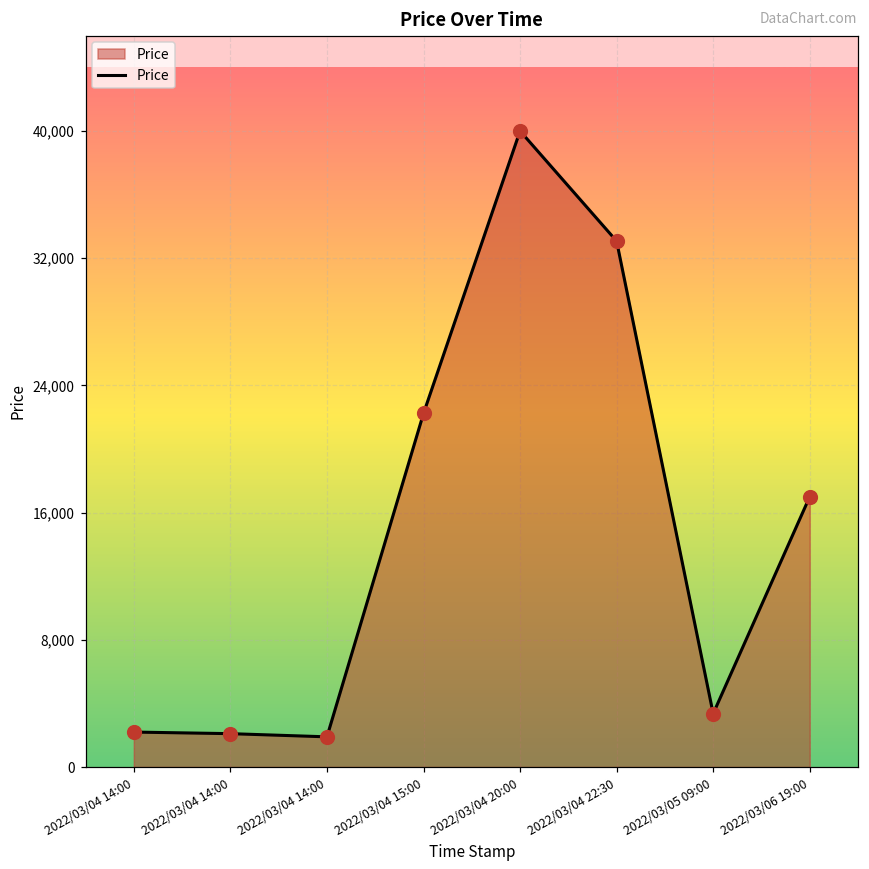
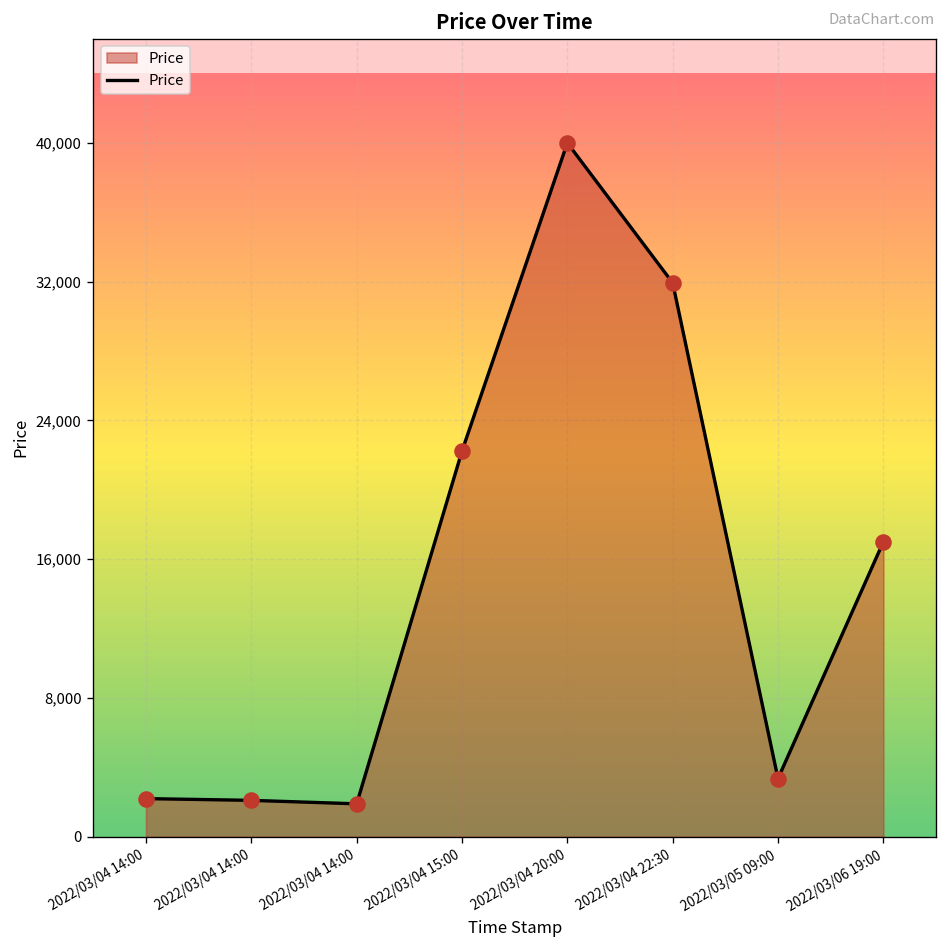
2022/03/04 22:30: 33,100 -> 31,900
